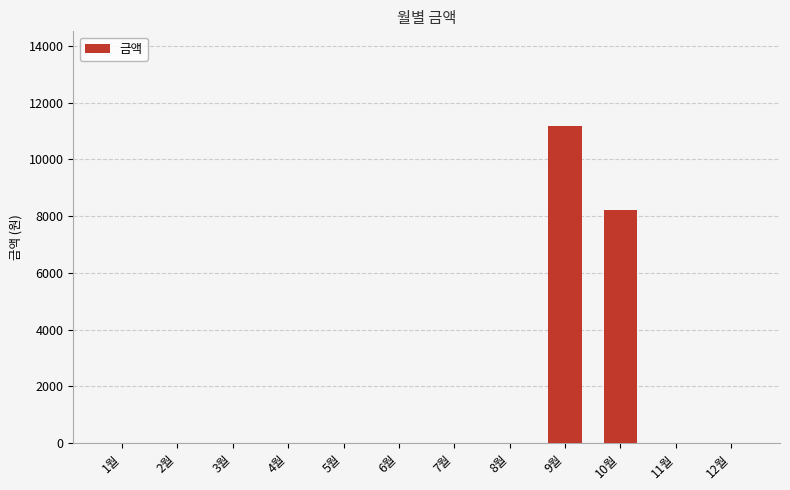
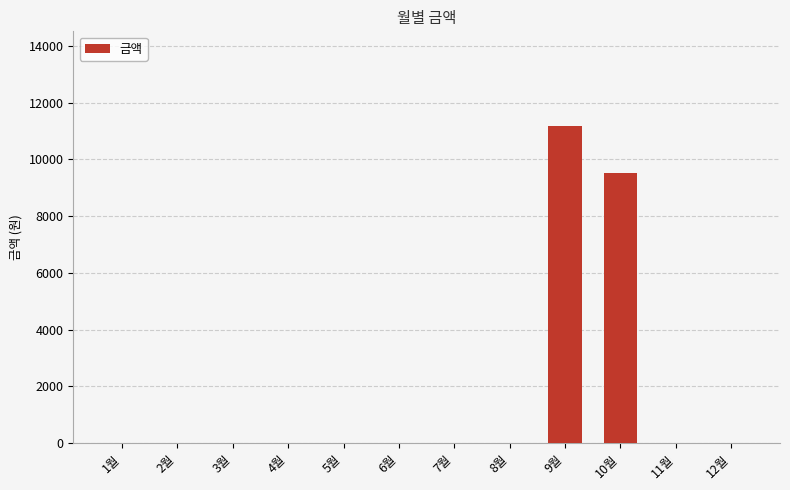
10월: 8200 -> 9500
